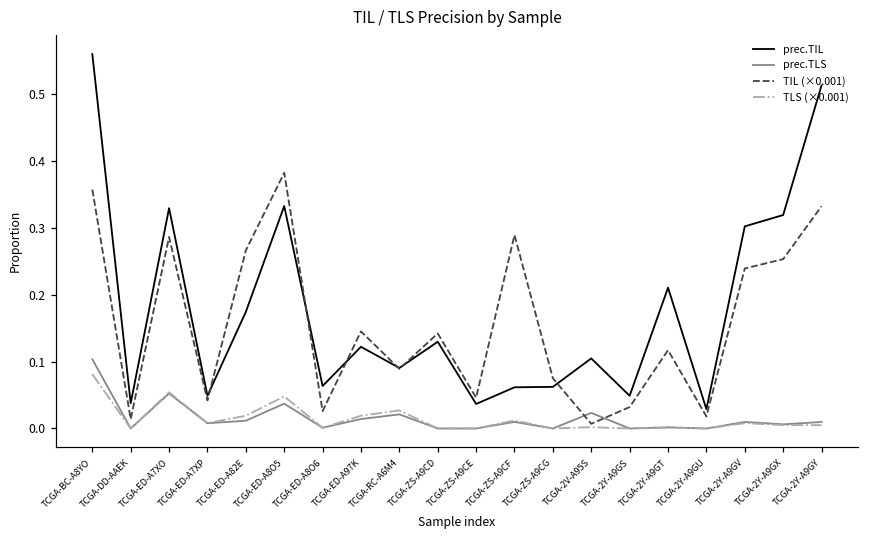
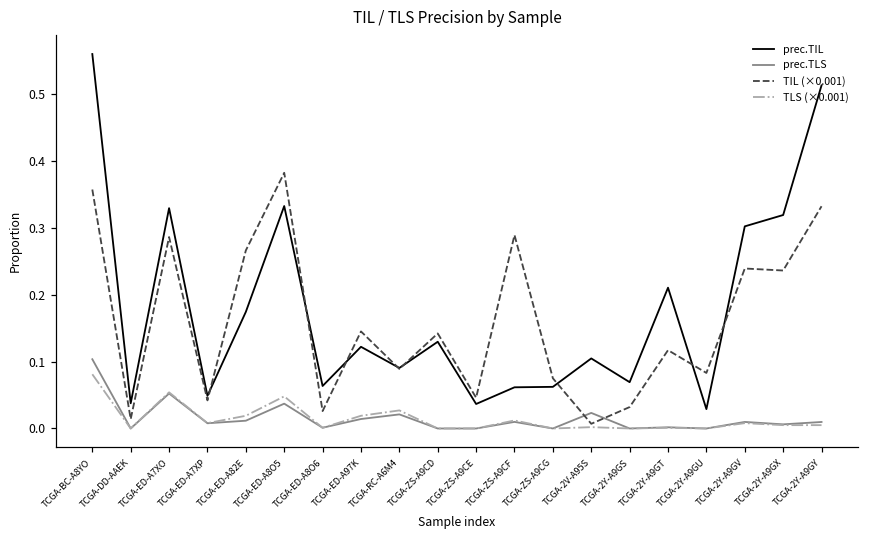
prec.TIL, TCGA-2Y-A9GS: 0.05 -> 0.07
TIL (×0.001), TCGA-2Y-A9GU: 0.02 -> 0.08
TIL (×0.001), TCGA-2Y-A9GX: 0.25 -> 0.24
